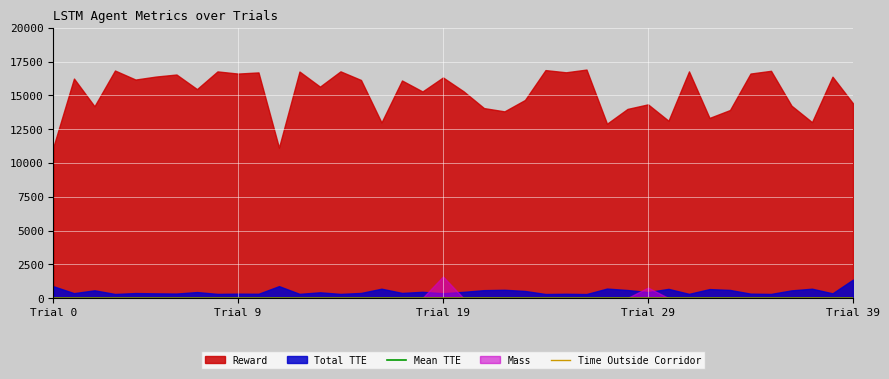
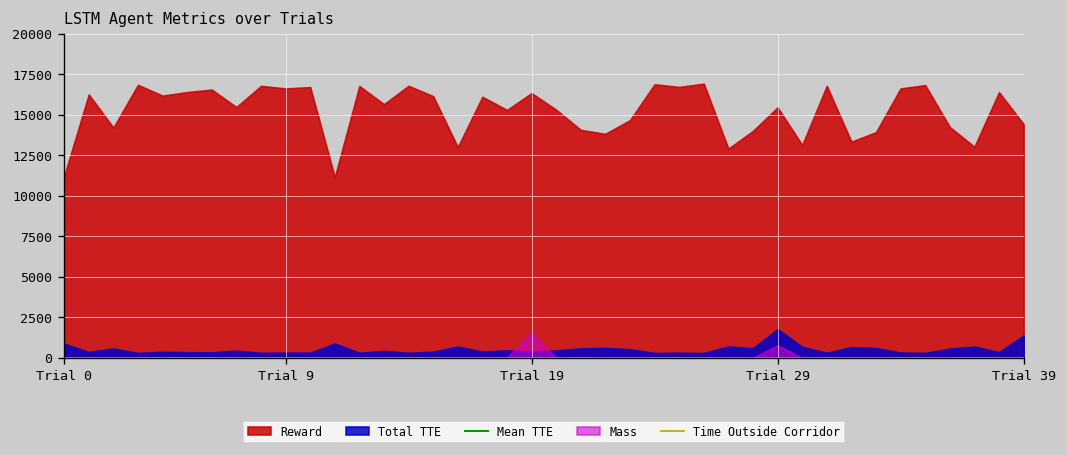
Reward, Trial 29: 14300 -> 15500
Total TTE, Trial 29: 500 -> 1800
